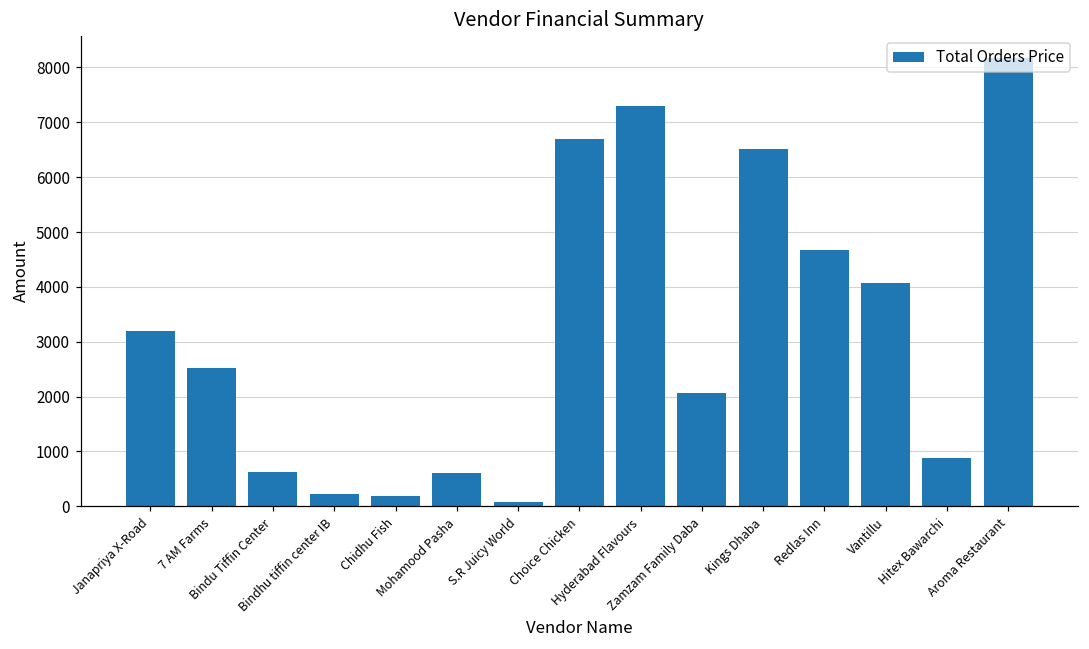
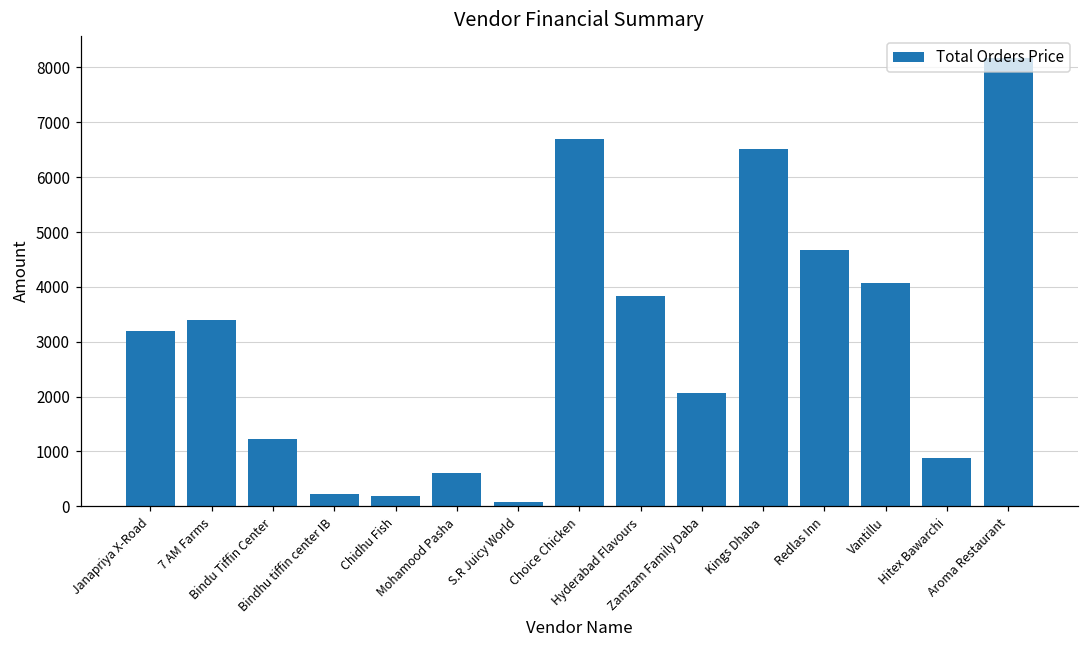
7 AM Farms: 2500 -> 3400
Bindu Tiffin Center: 600 -> 1200
Hyderabad Flavours: 7300 -> 3800
